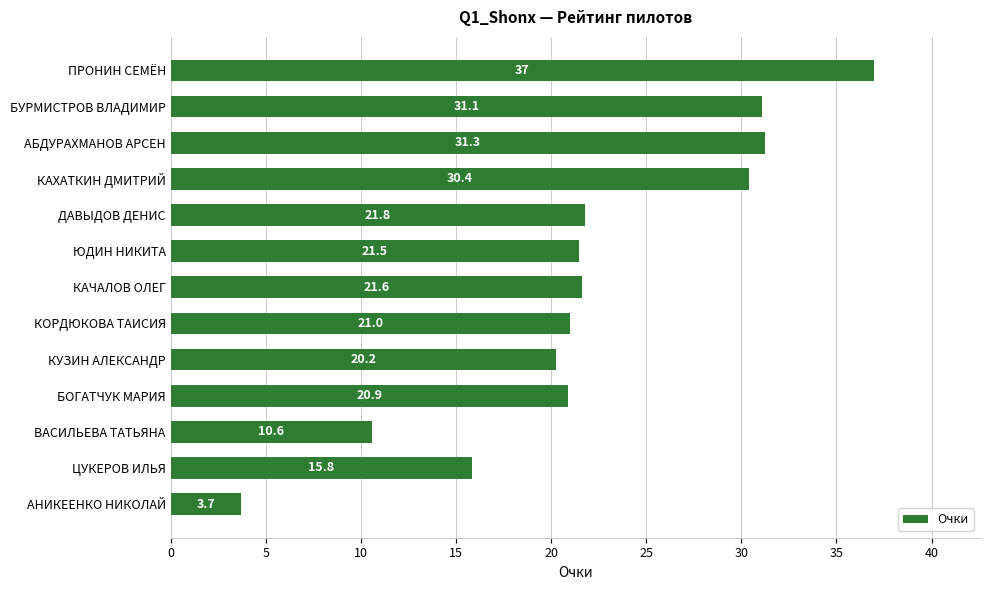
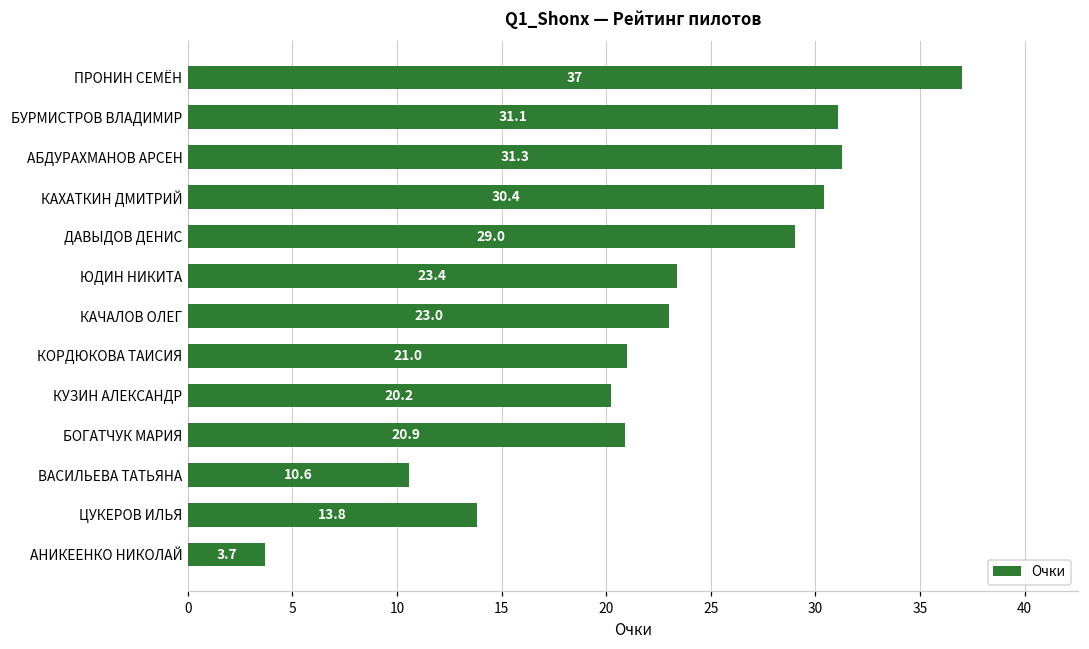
ДАВЫДОВ ДЕНИС: 21.8 -> 29.0
ЮДИН НИКИТА: 21.5 -> 23.4
КАЧАЛОВ ОЛЕГ: 21.6 -> 23.0
ЦУКЕРОВ ИЛЬЯ: 15.8 -> 13.8
